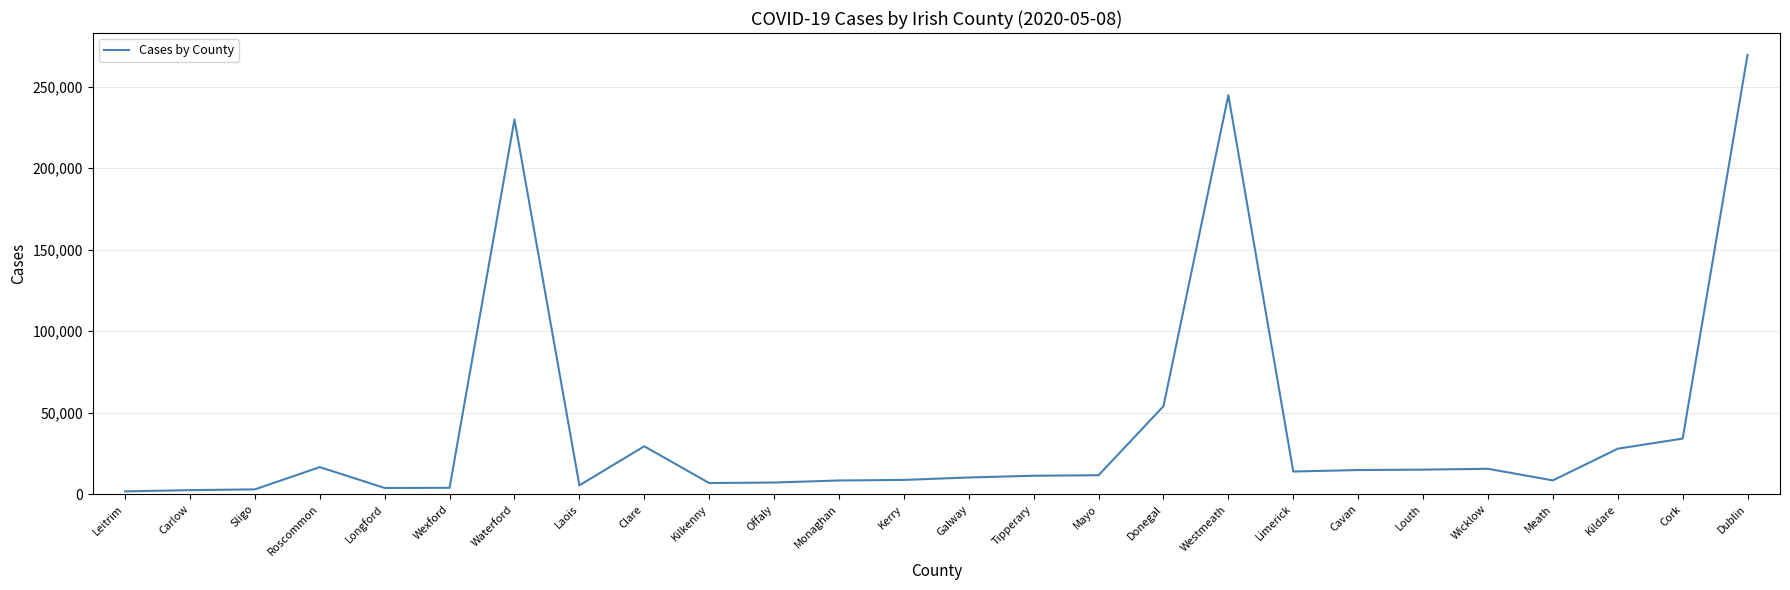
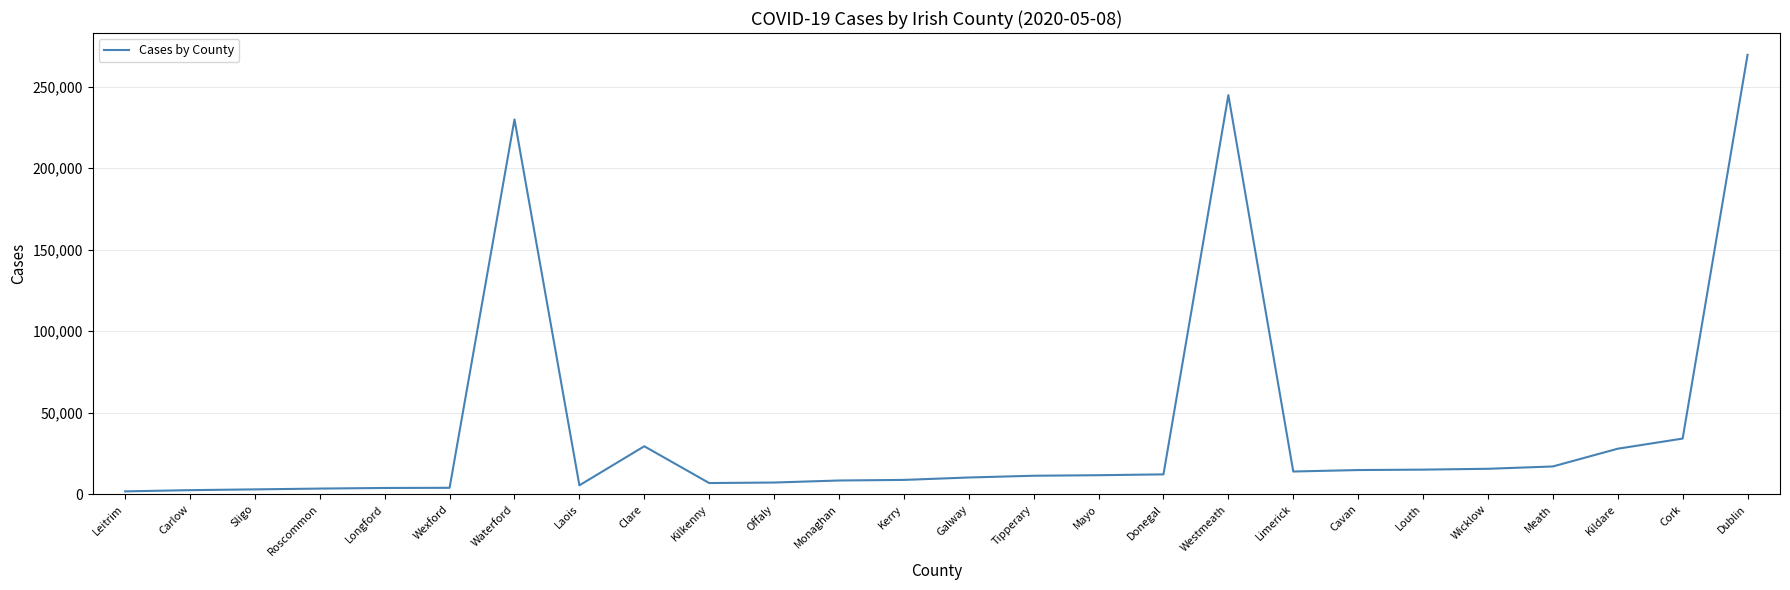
Roscommon: 17,000 -> 3,000
Donegal: 54,000 -> 12,000
Meath: 8,000 -> 17,000
